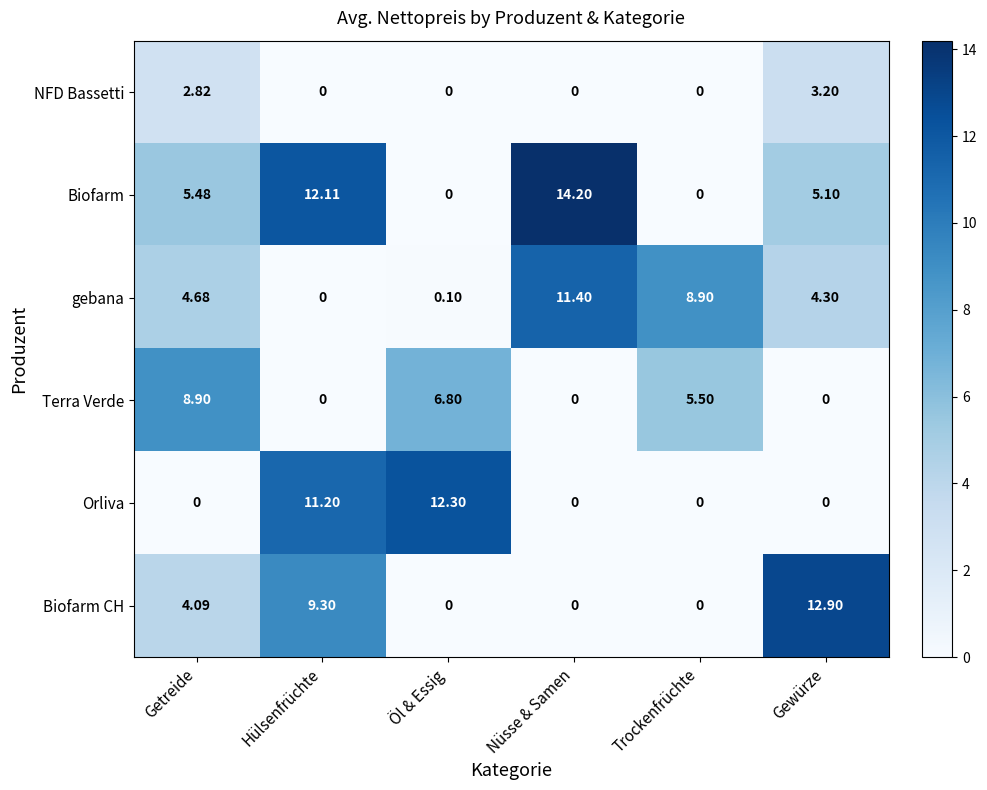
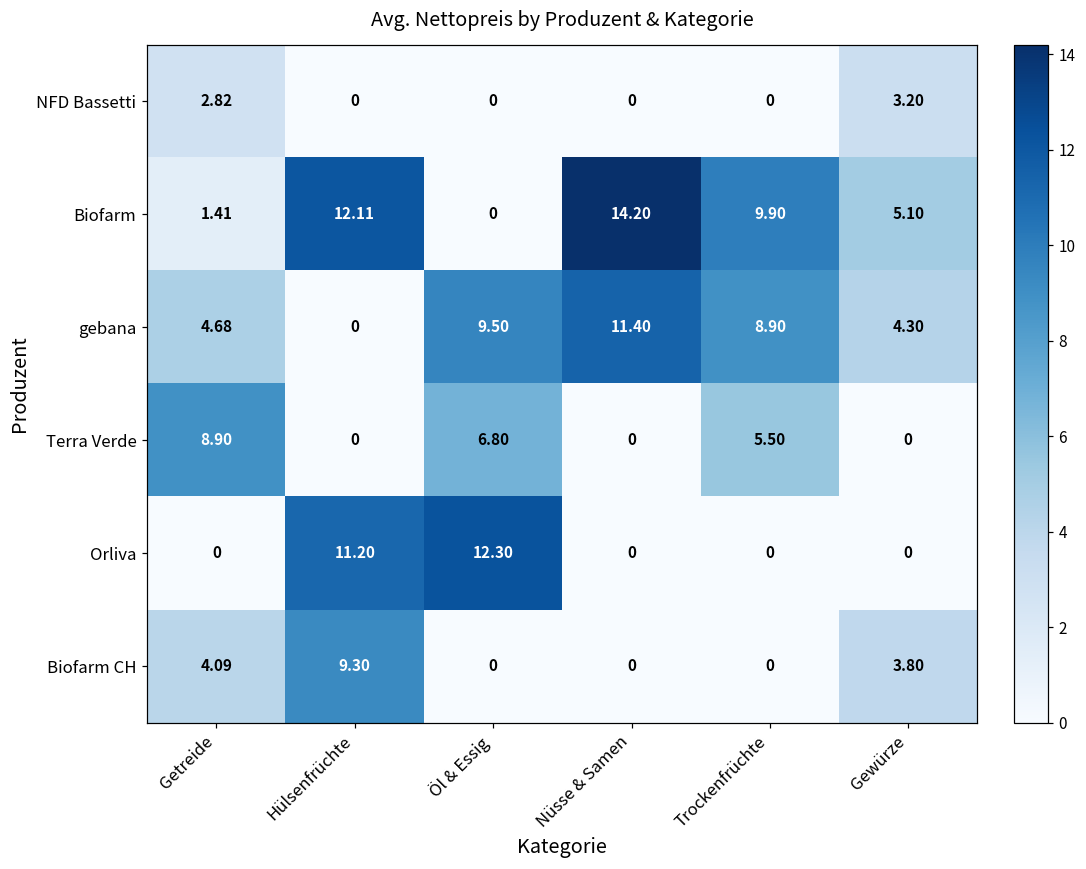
Biofarm, Getreide: 5.48 -> 1.41
Biofarm, Trockenfrüchte: 0 -> 9.90
gebana, Öl & Essig: 0.10 -> 9.50
Biofarm CH, Gewürze: 12.90 -> 3.80
